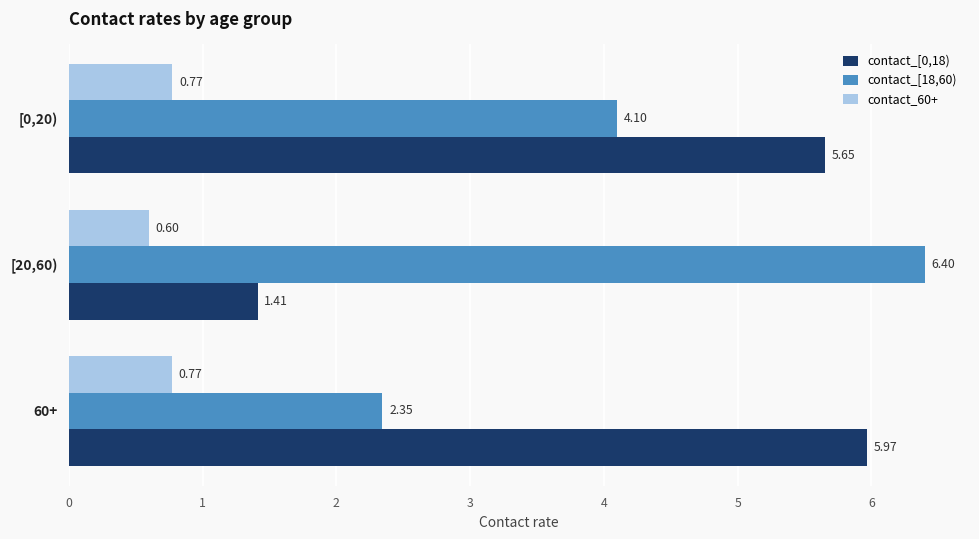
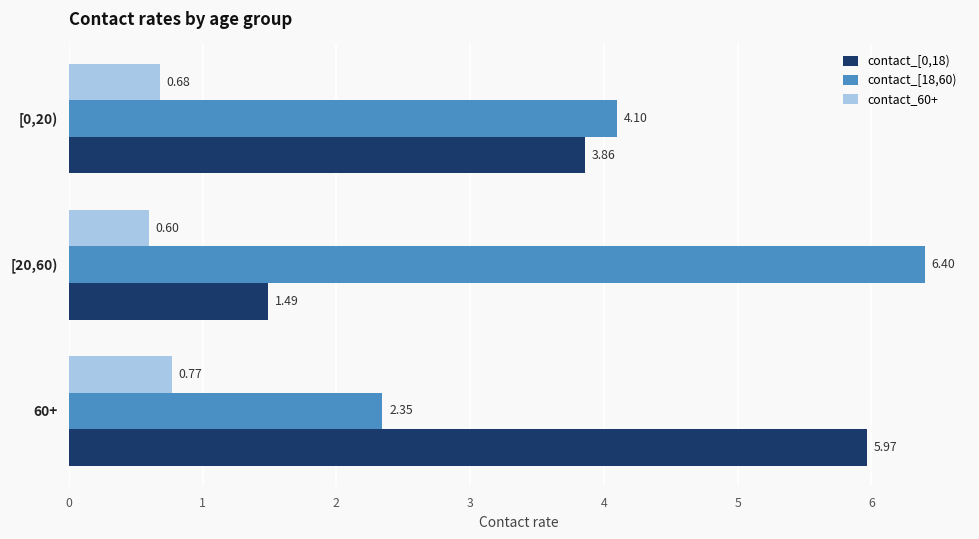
contact_60+, [0,20): 0.77 -> 0.68
contact_[0,18), [0,20): 5.65 -> 3.86
contact_[0,18), [20,60): 1.41 -> 1.49
